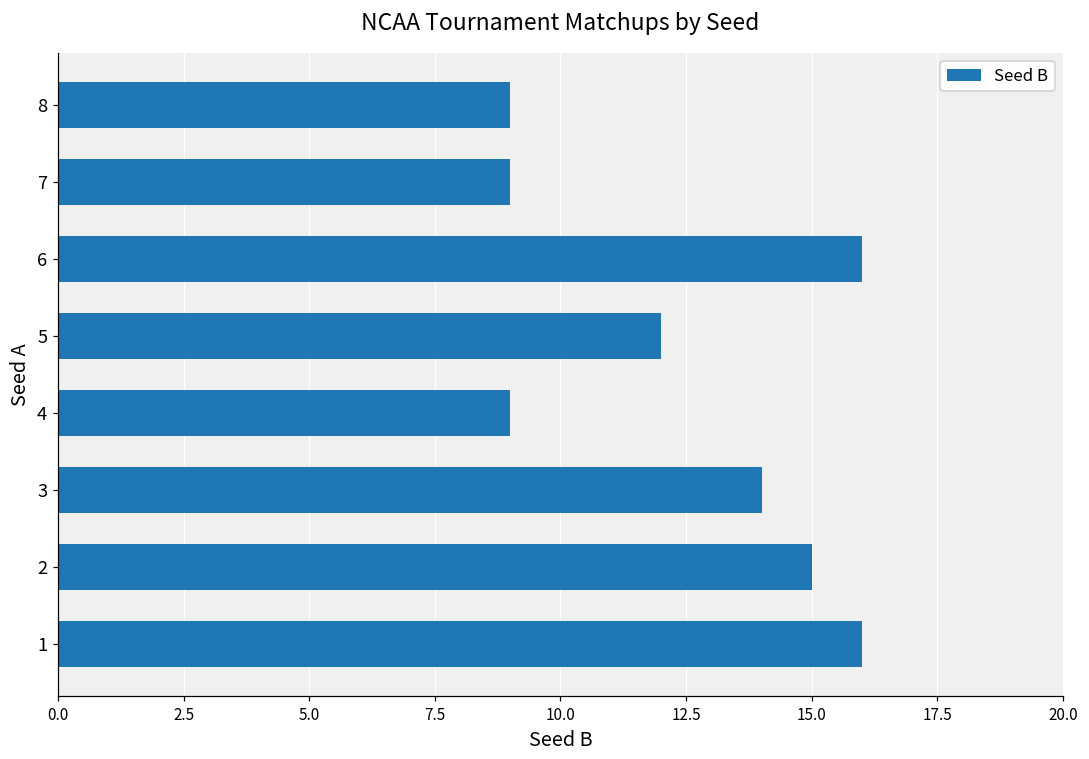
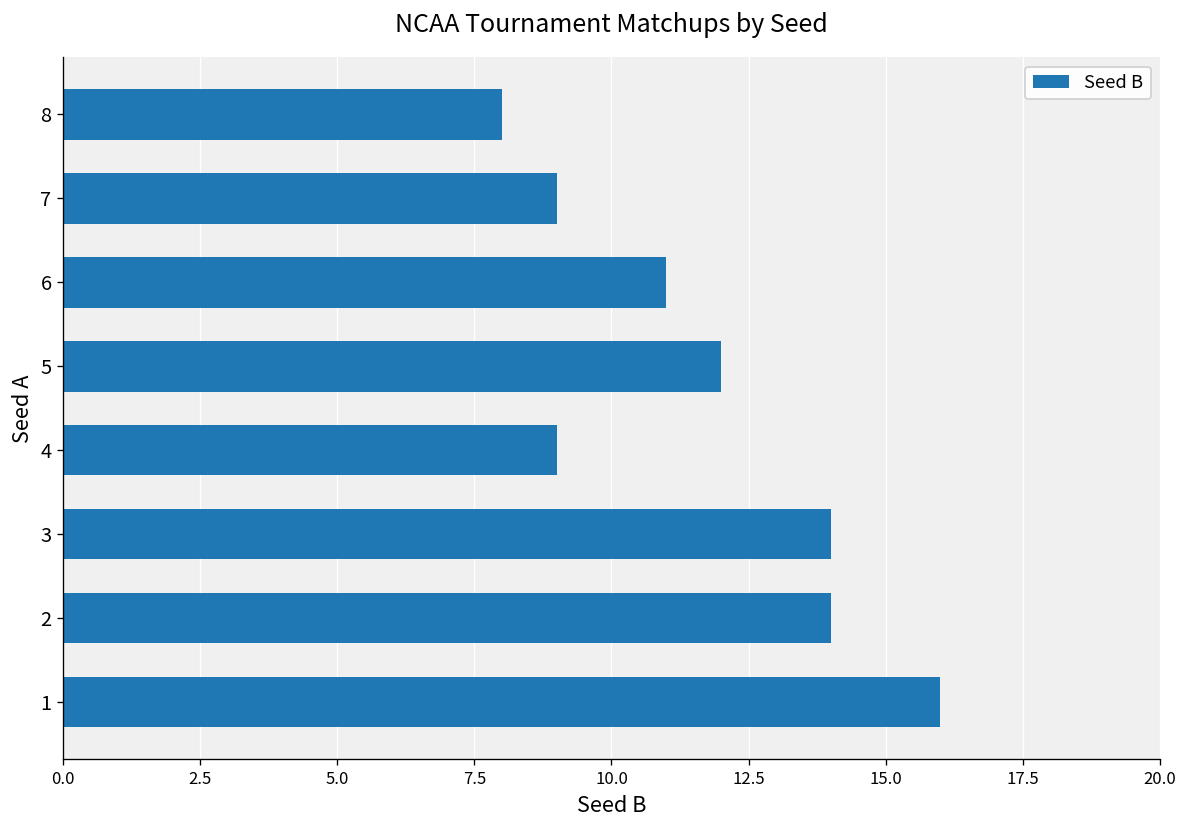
8: 9 -> 8
6: 16 -> 11
2: 15 -> 14
